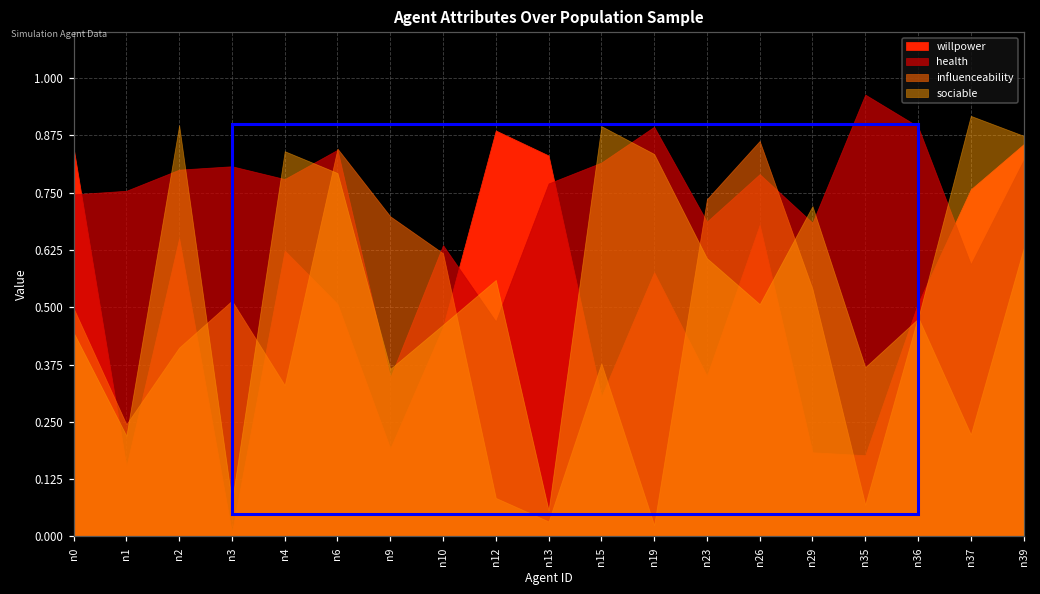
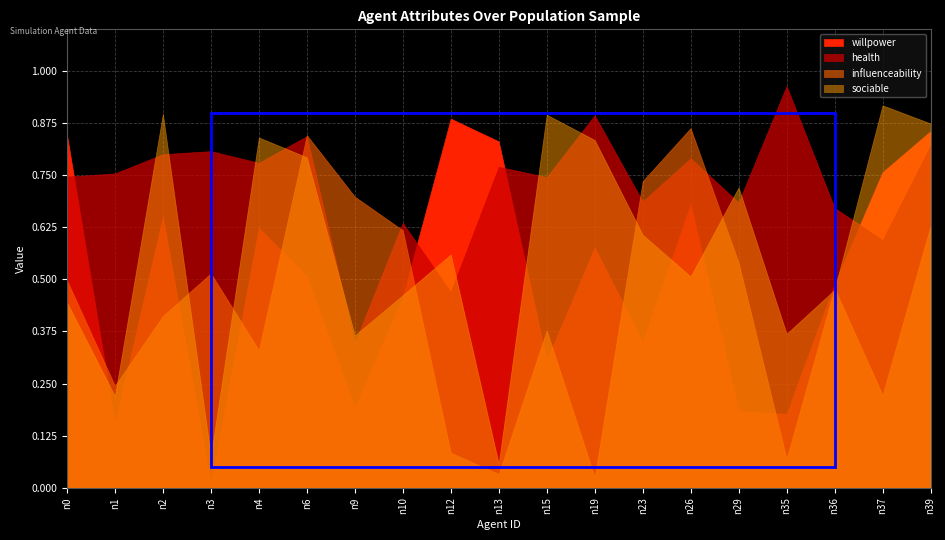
health, n15: 0.82 -> 0.75
willpower, n36: 0.51 -> 0.49
health, n36: 0.89 -> 0.67
